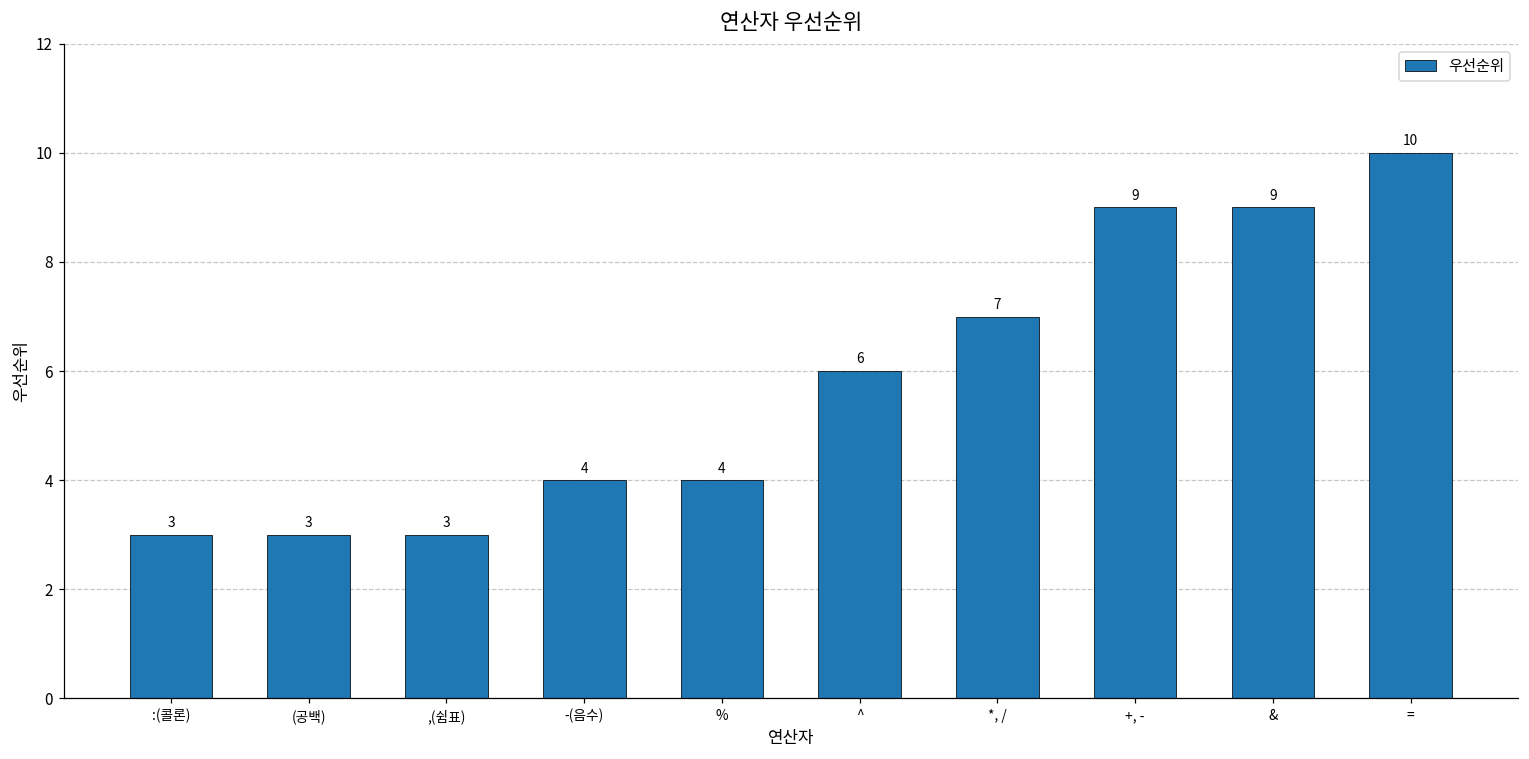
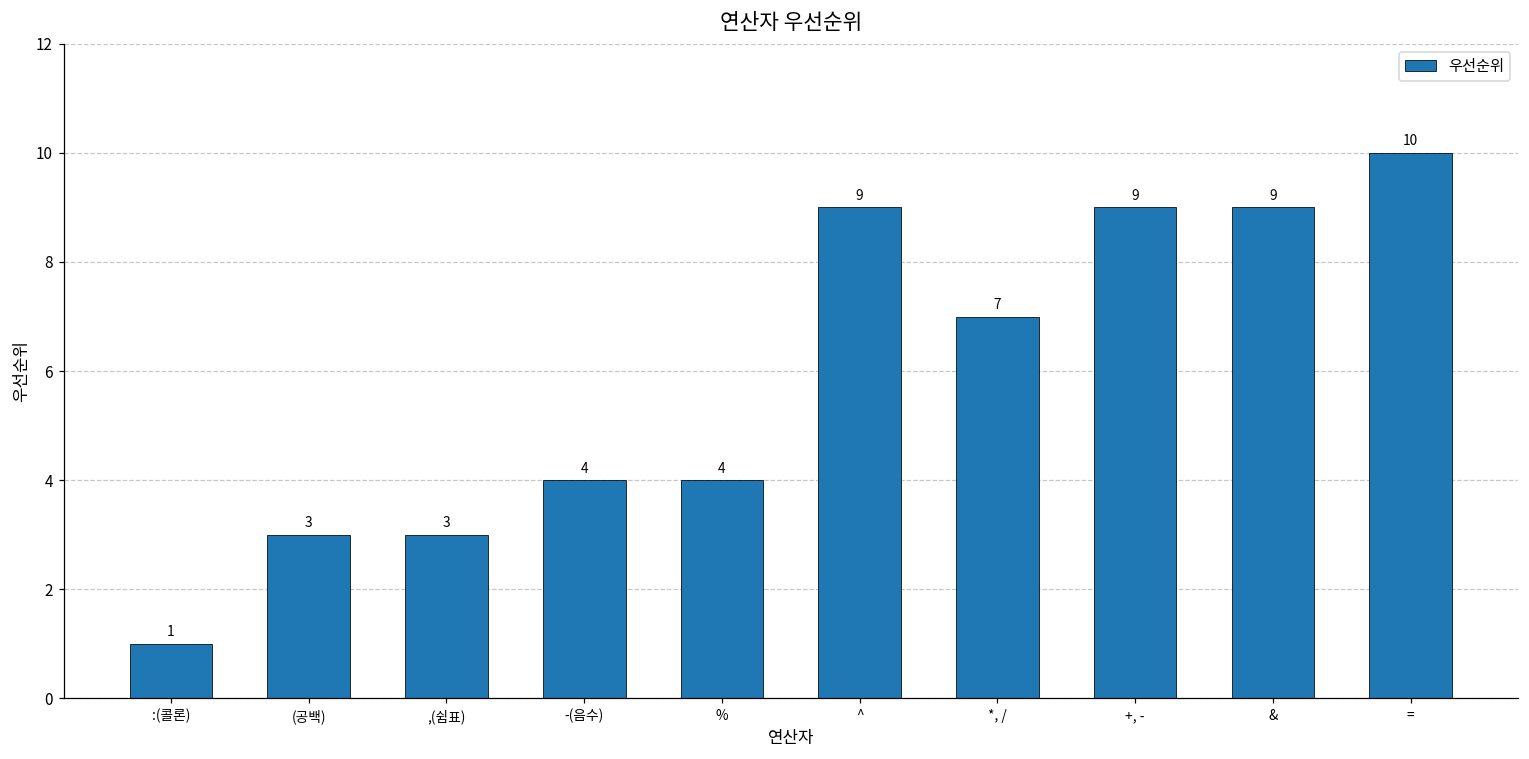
:(콜론): 3 -> 1
^: 6 -> 9
